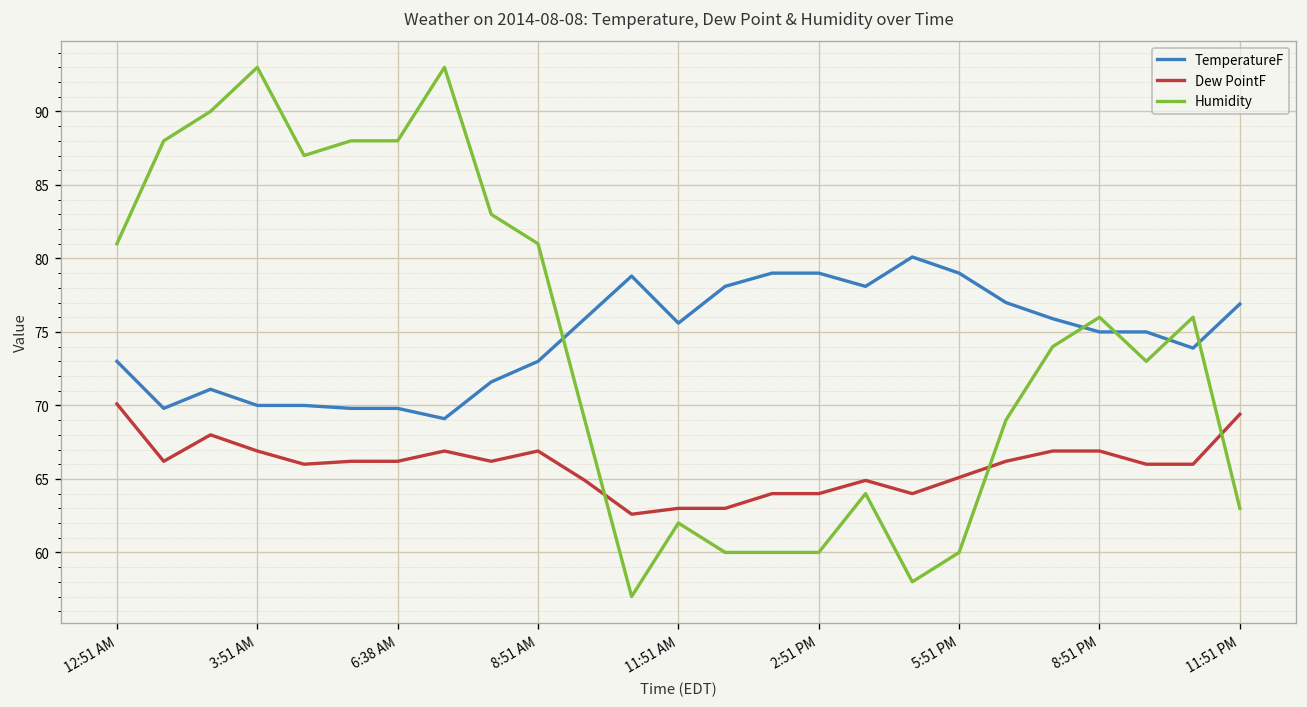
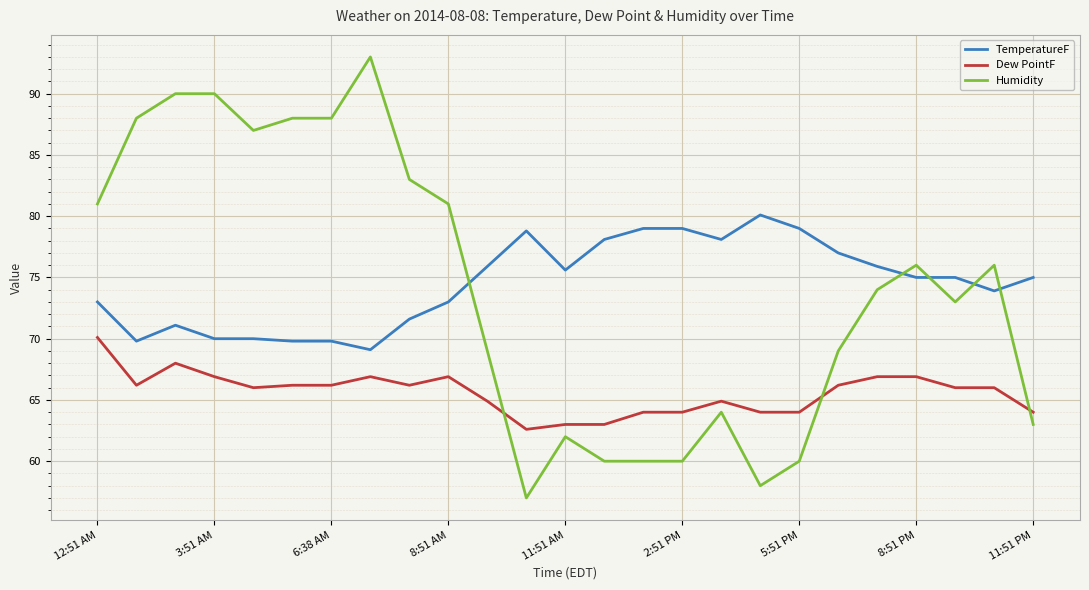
Humidity, 3:51 AM: 93 -> 90
Dew PointF, 5:51 PM: 65.1 -> 64.0
TemperatureF, 11:51 PM: 76.9 -> 75.0
Dew PointF, 11:51 PM: 69.4 -> 64.0
